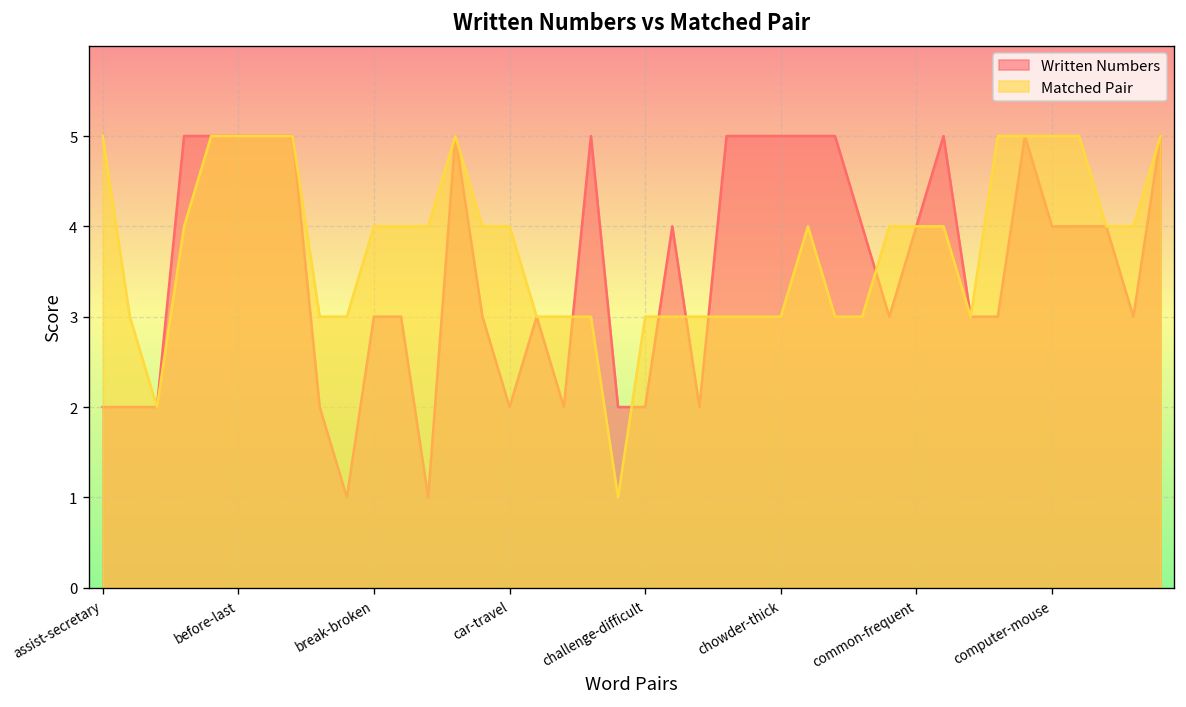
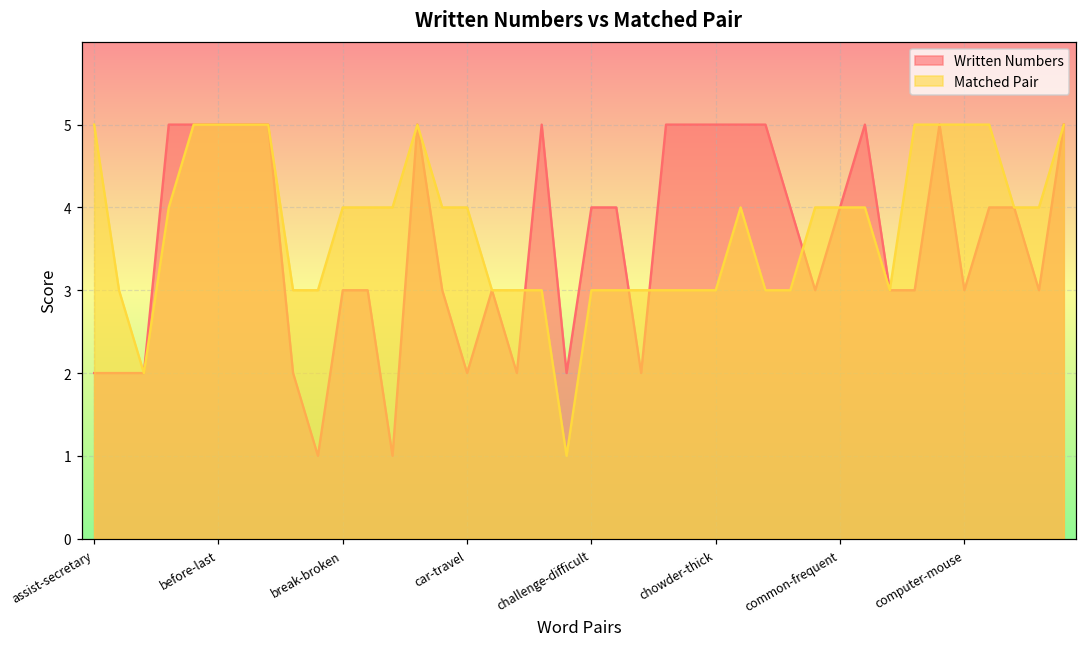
Written Numbers, challenge-difficult: 2 -> 4
Written Numbers, computer-mouse: 4 -> 3
